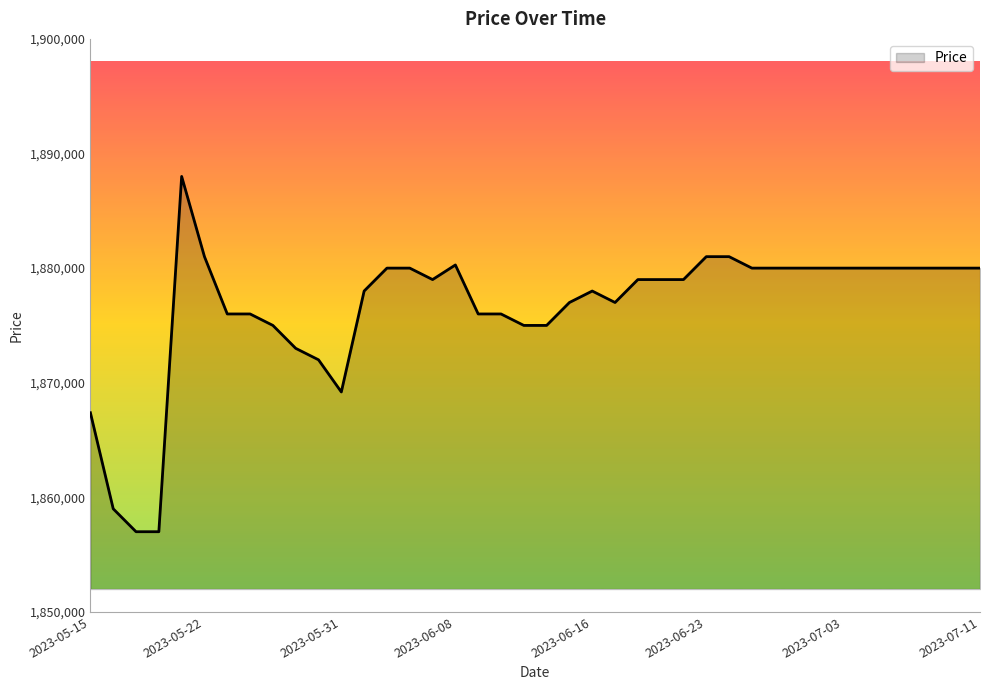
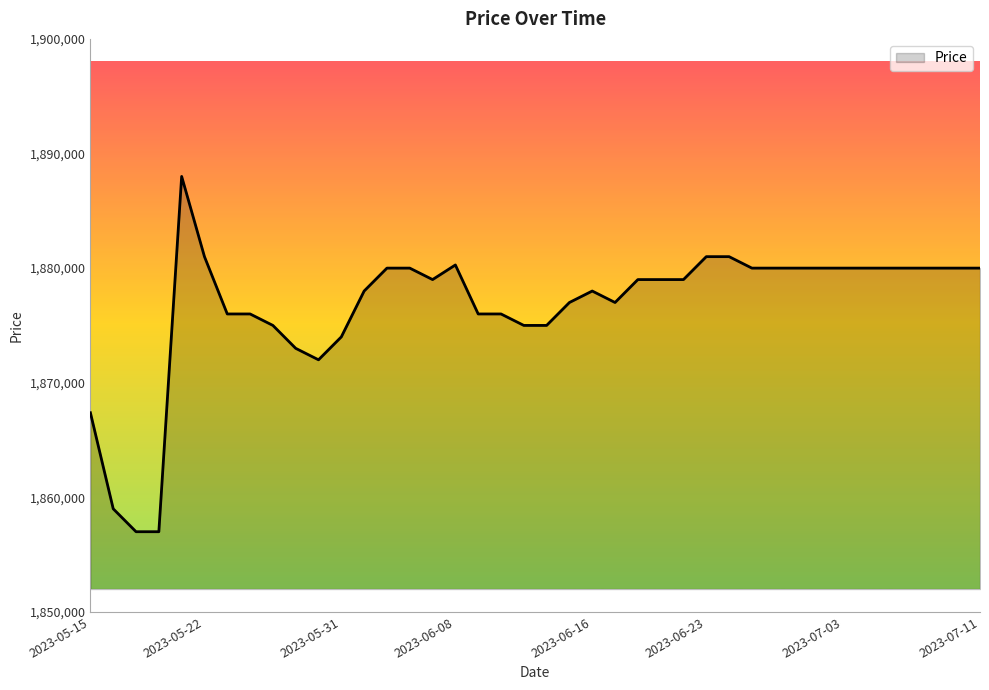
2023-05-31: 1,869,200 -> 1,874,000
